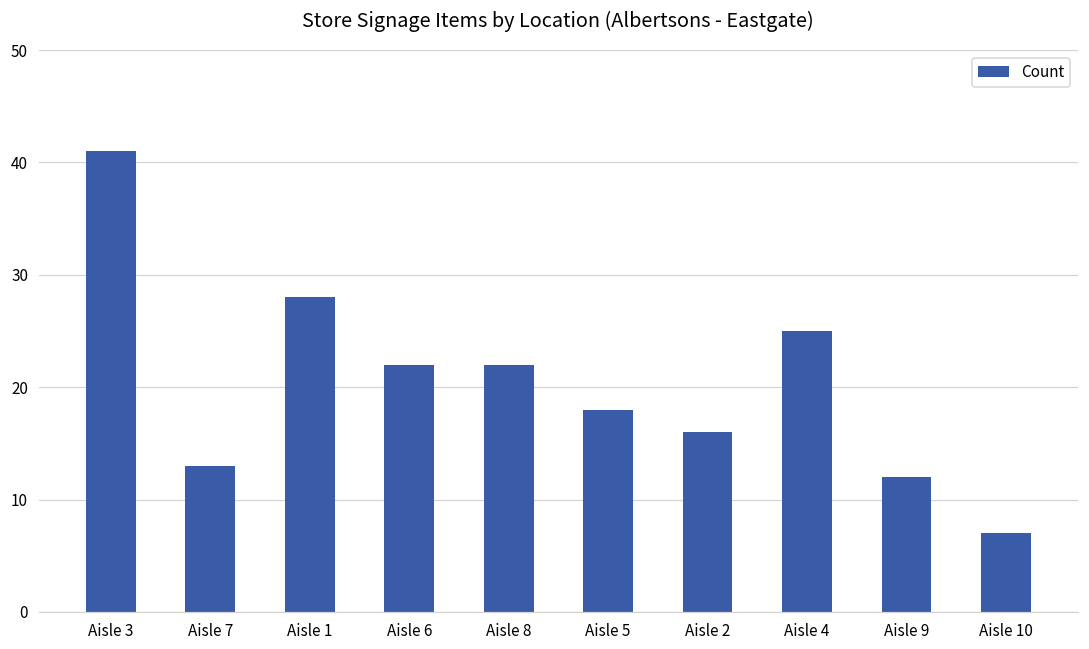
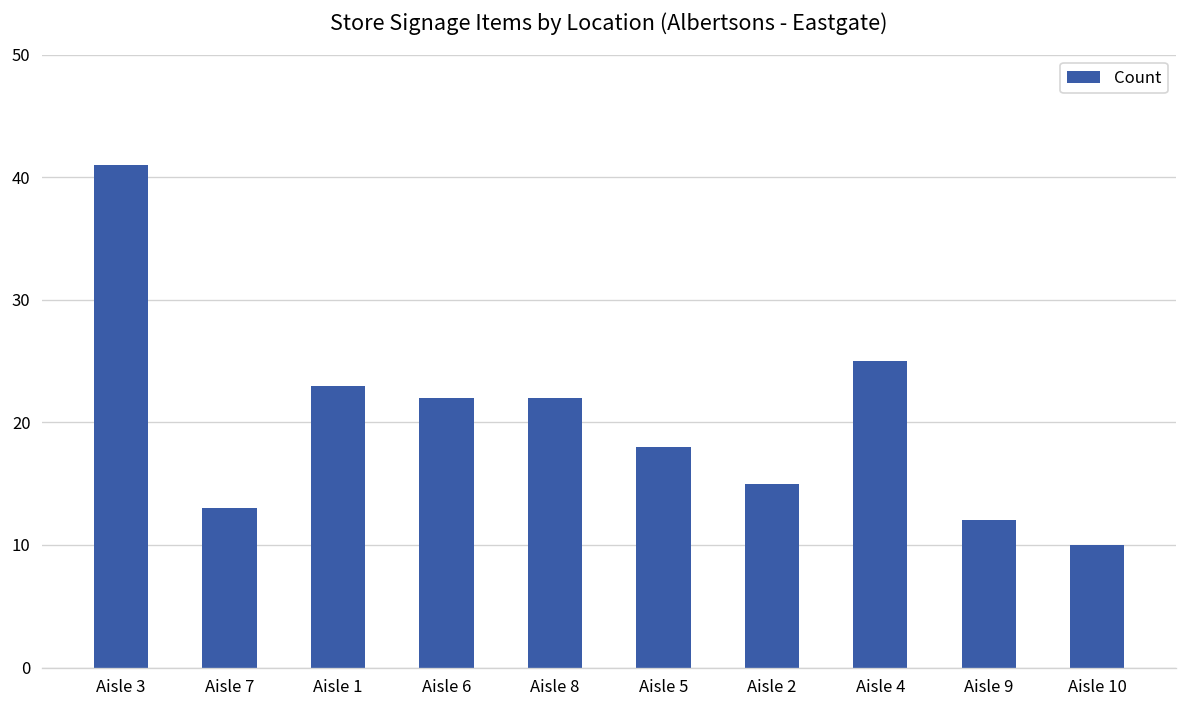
Aisle 1: 28 -> 23
Aisle 2: 16 -> 15
Aisle 10: 7 -> 10
